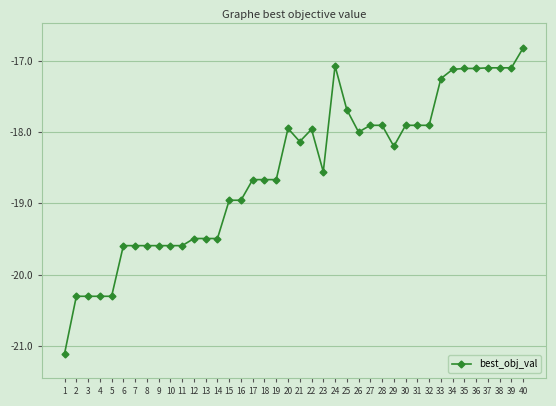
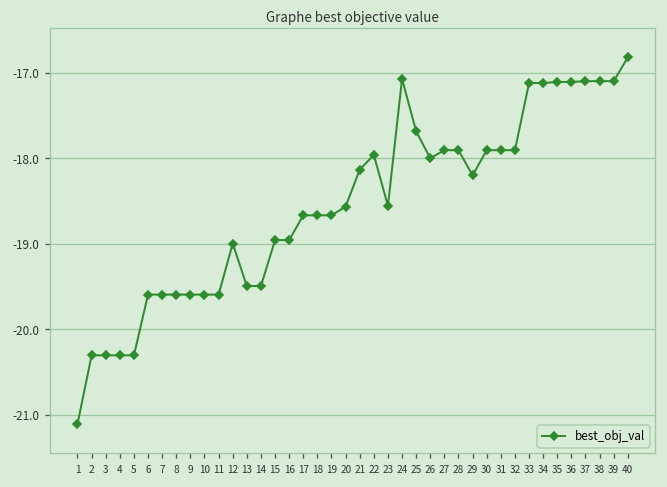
12: -19.5 -> -19.0
20: -17.9 -> -18.6
33: -17.2 -> -17.1
